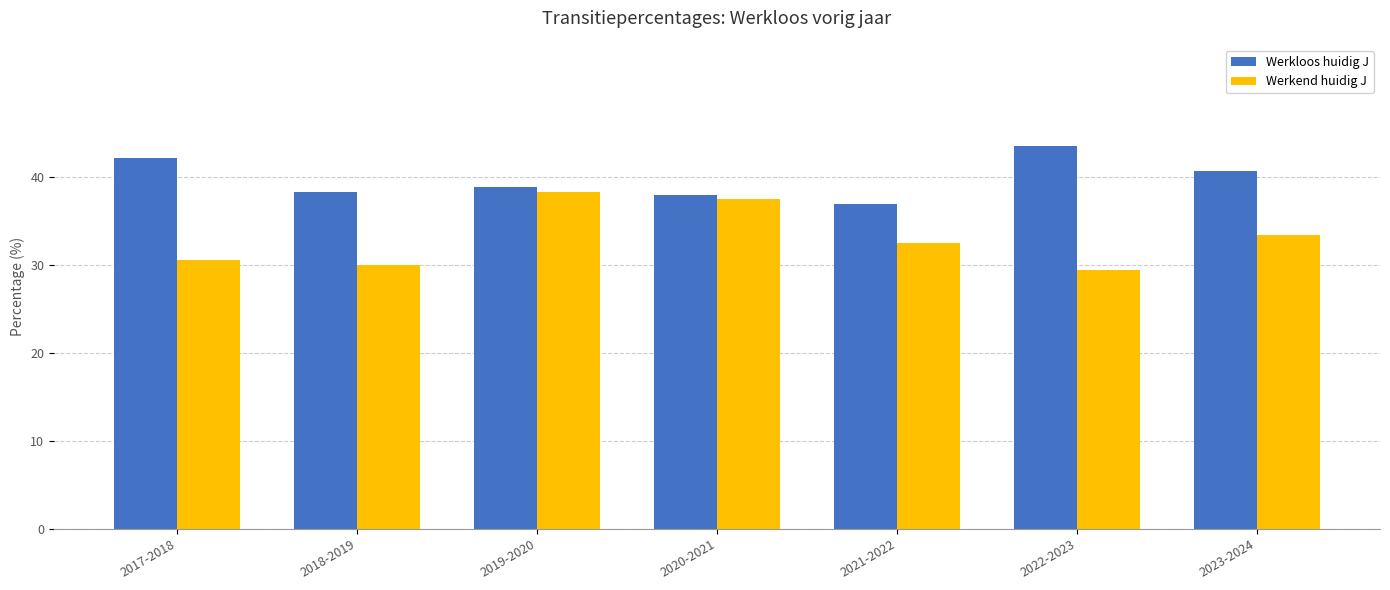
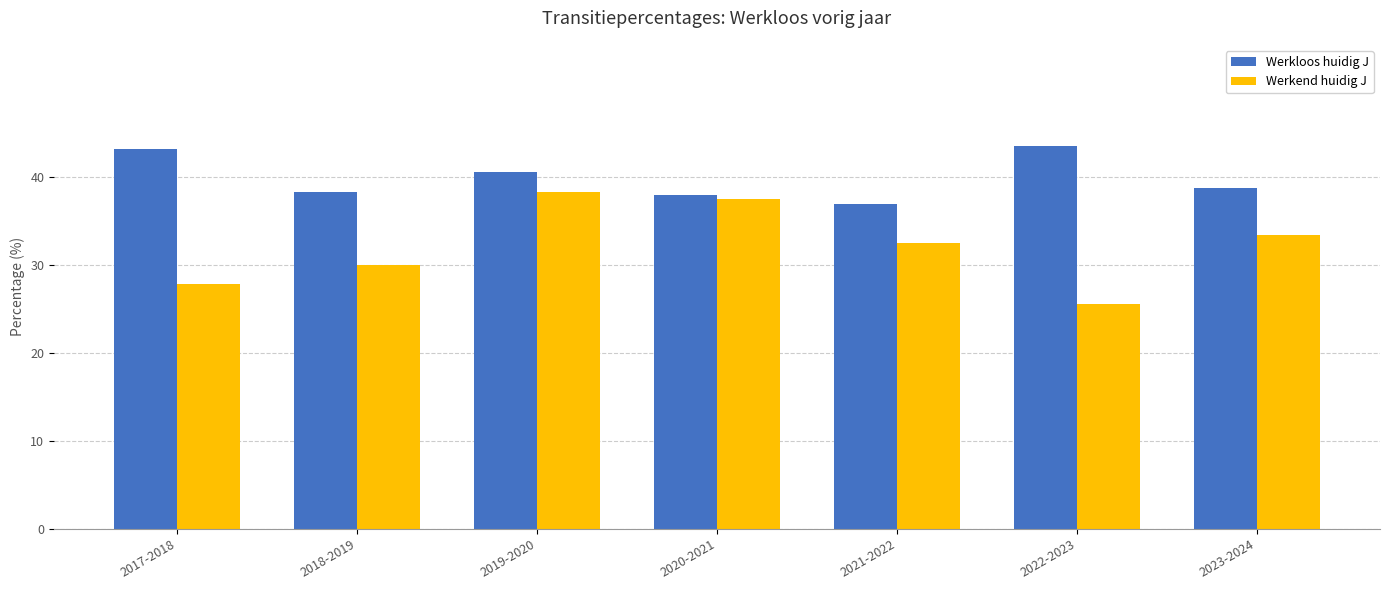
Werkloos huidig J, 2017-2018: 42 -> 43
Werkend huidig J, 2017-2018: 31 -> 28
Werkloos huidig J, 2019-2020: 39 -> 41
Werkend huidig J, 2022-2023: 29 -> 26
Werkloos huidig J, 2023-2024: 41 -> 39
